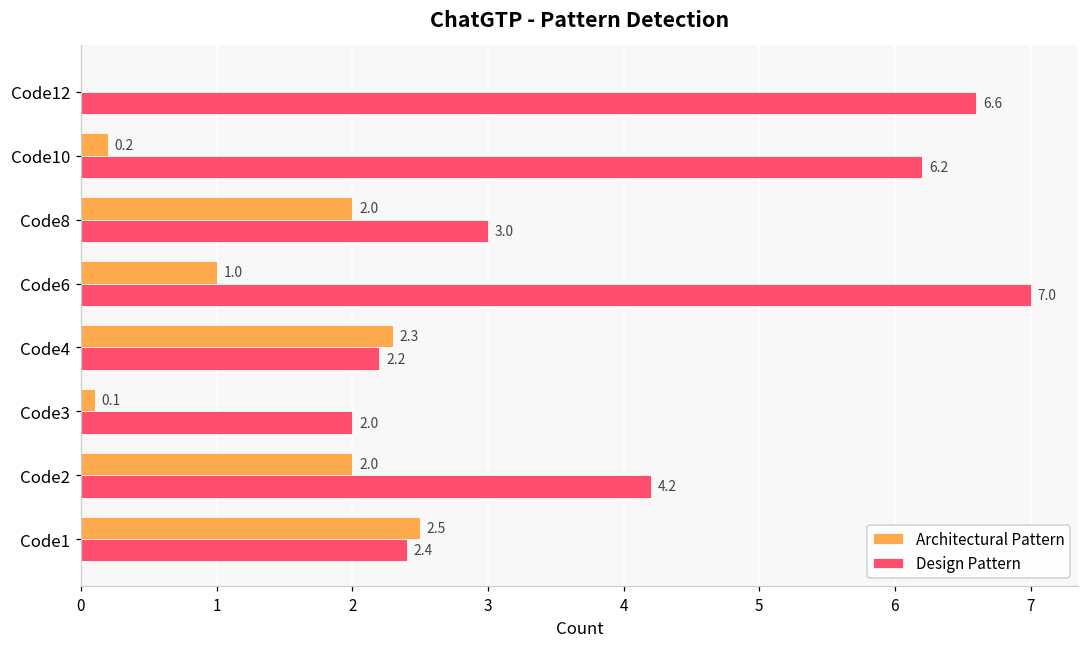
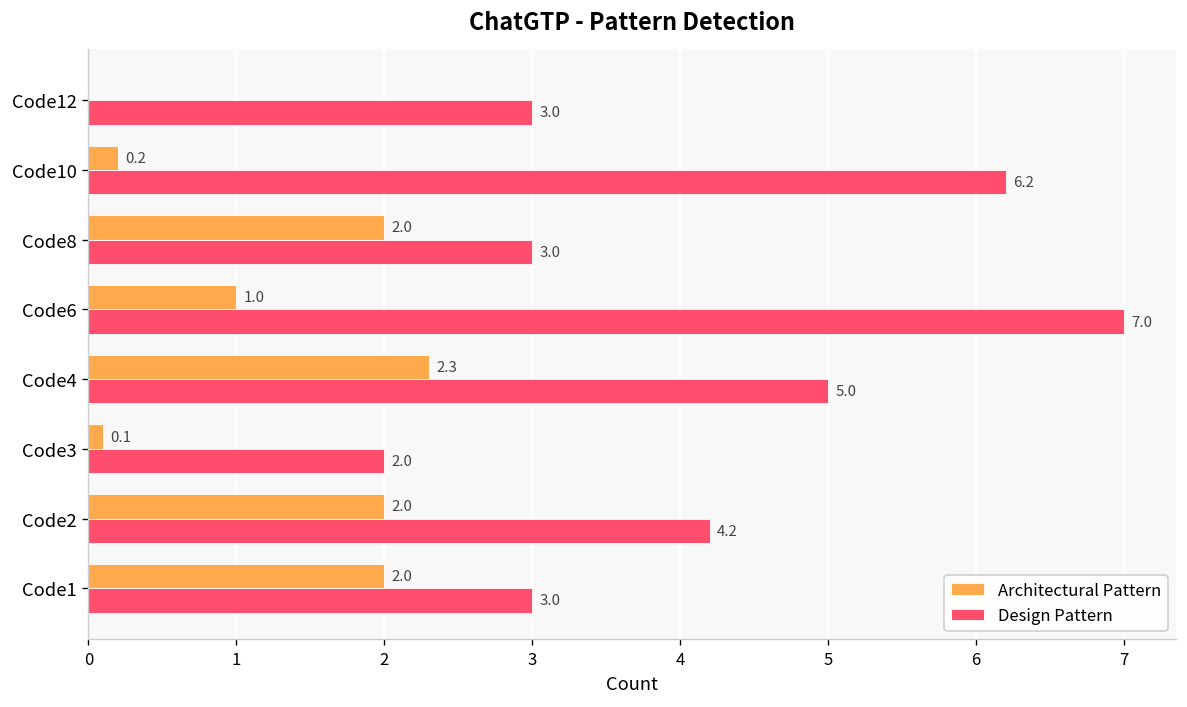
Design Pattern, Code12: 6.6 -> 3.0
Design Pattern, Code4: 2.2 -> 5.0
Architectural Pattern, Code1: 2.5 -> 2.0
Design Pattern, Code1: 2.4 -> 3.0
